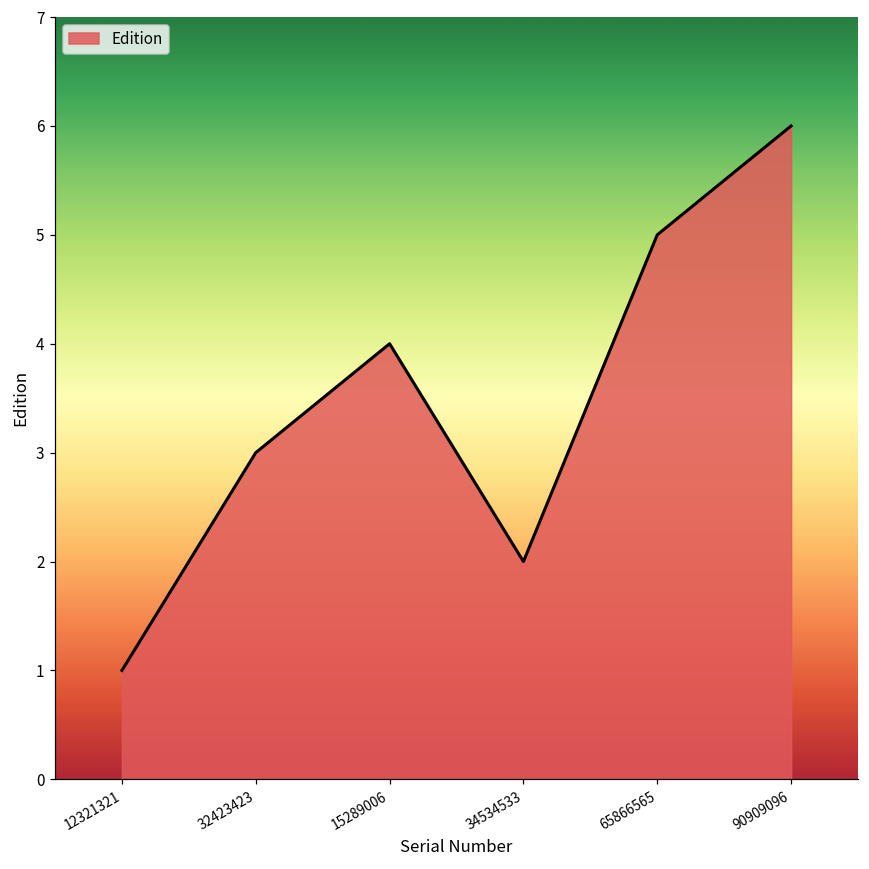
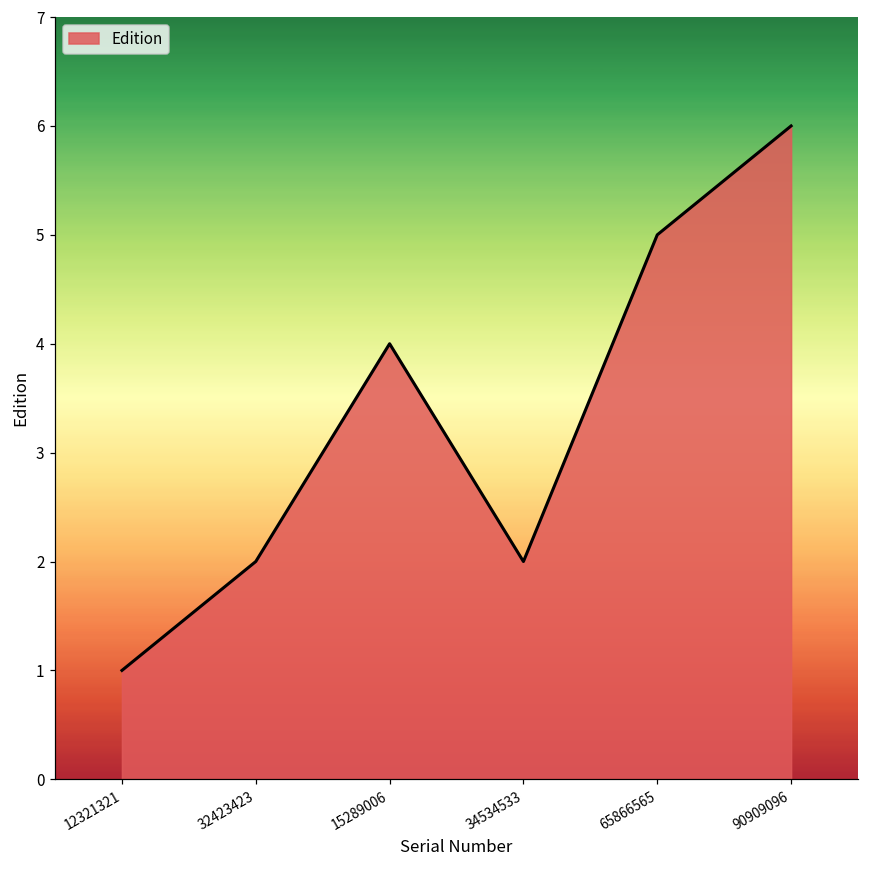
32423423: 3 -> 2
